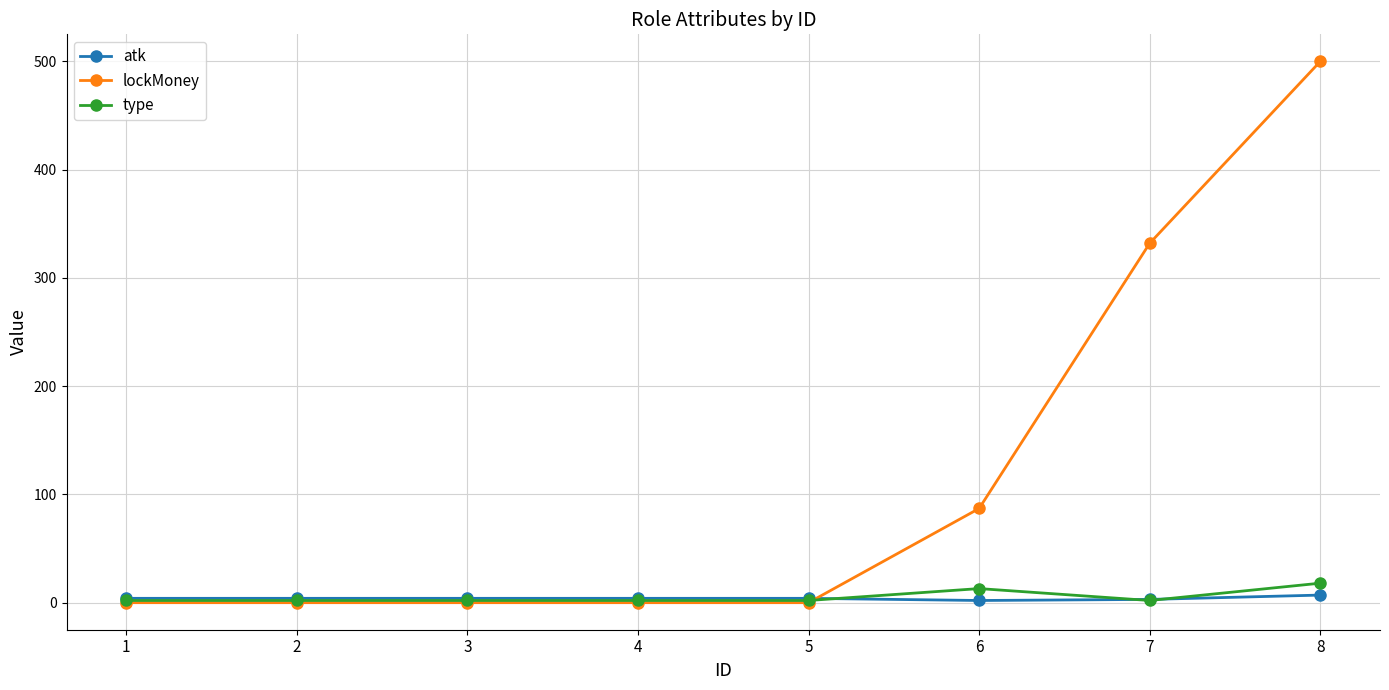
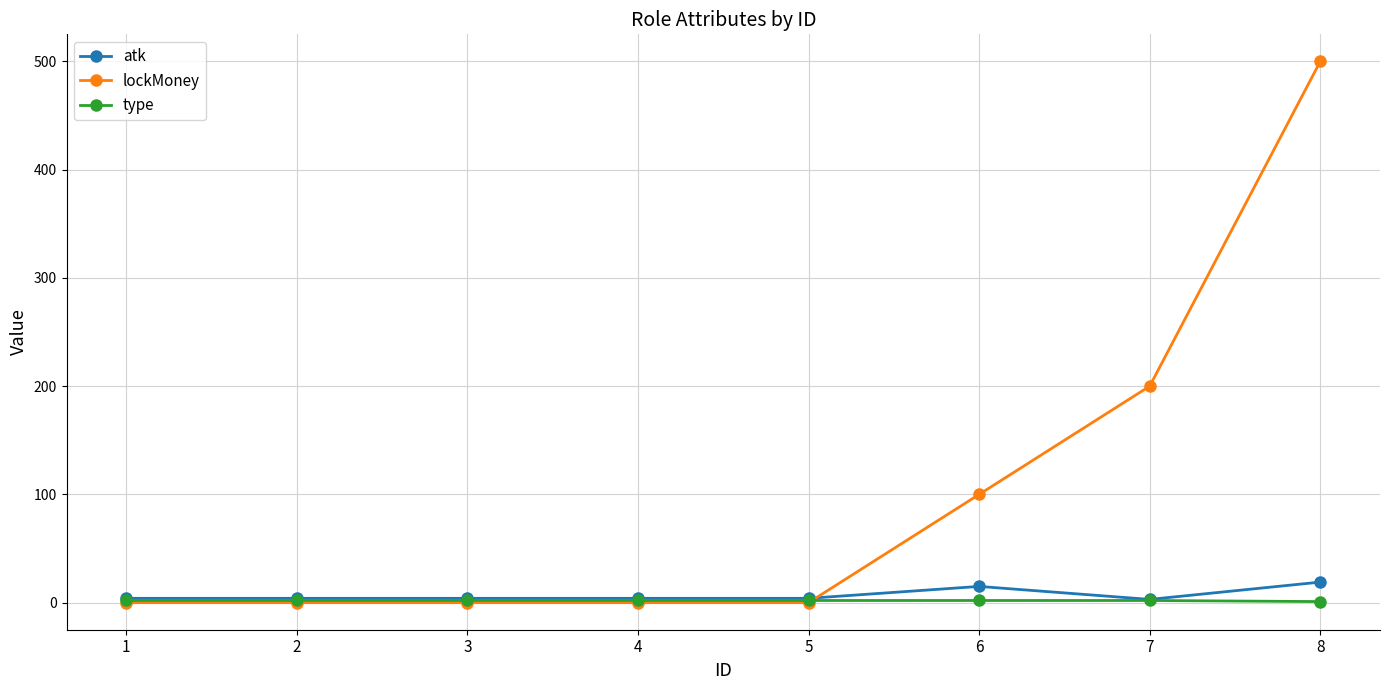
atk, 6: 2 -> 15
lockMoney, 6: 87 -> 100
type, 6: 13 -> 2
lockMoney, 7: 332 -> 200
atk, 8: 7 -> 19
type, 8: 18 -> 1
